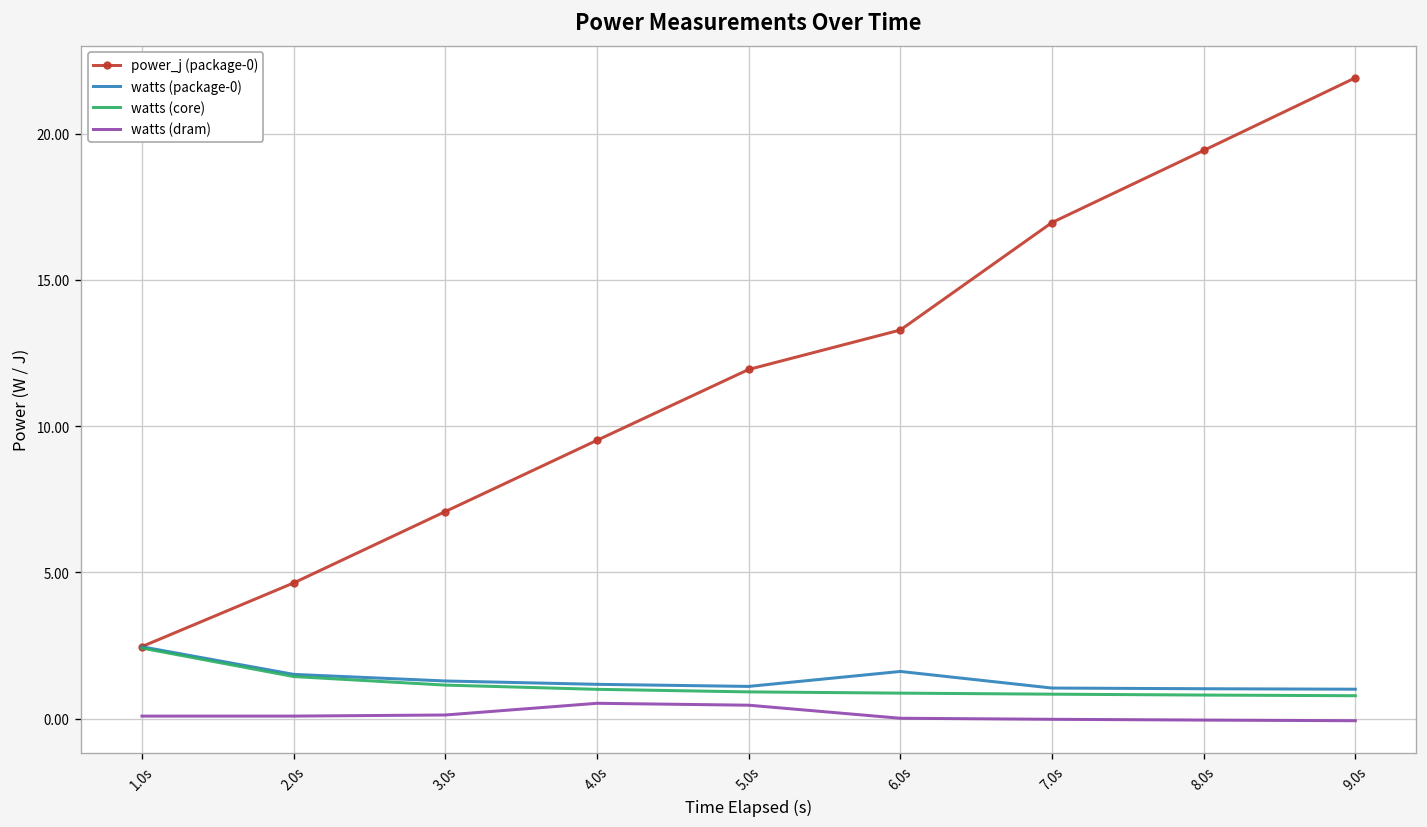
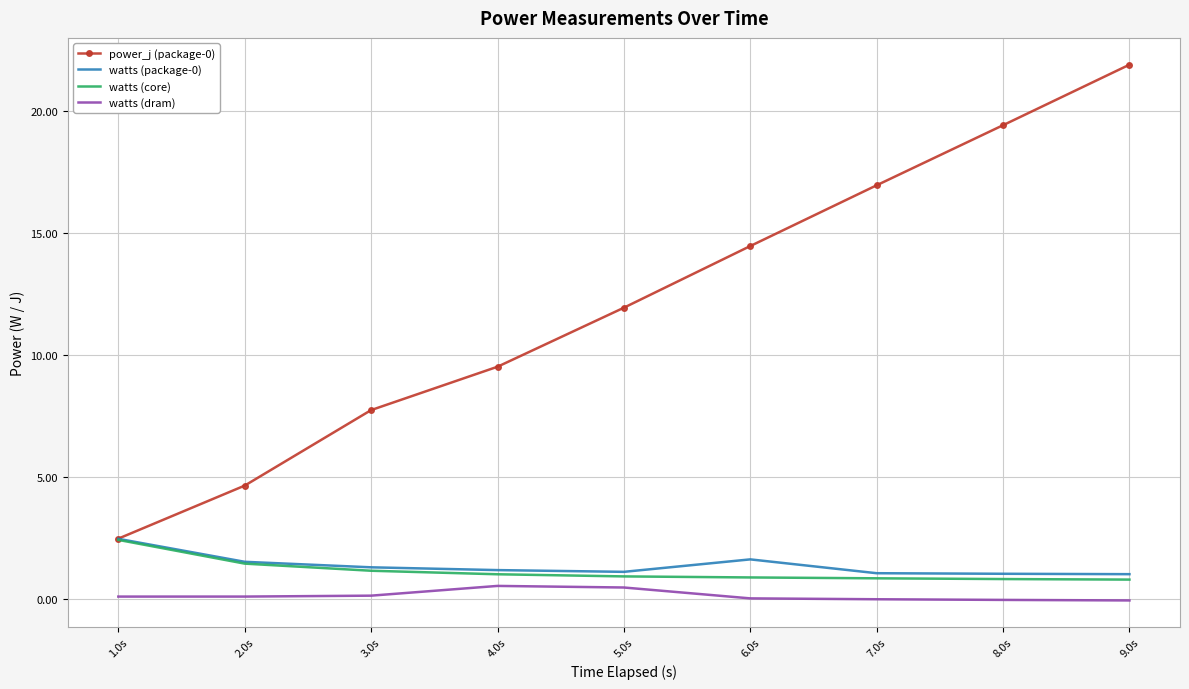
power_j (package-0), 3.0s: 7.1 -> 7.7
power_j (package-0), 6.0s: 13.3 -> 14.5
